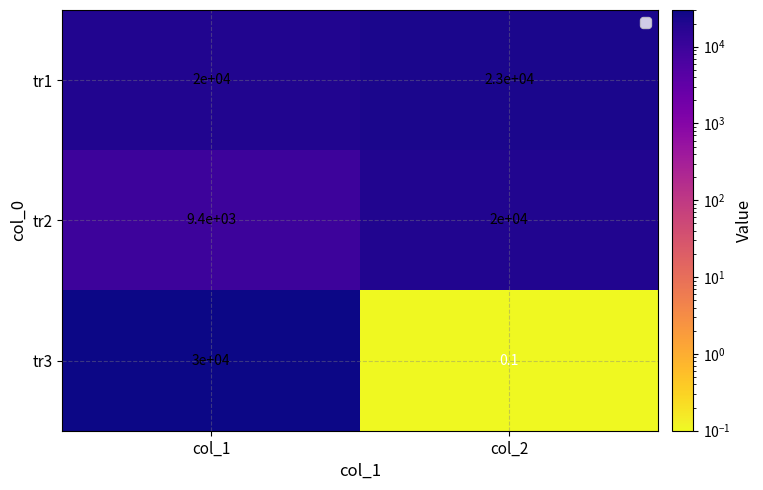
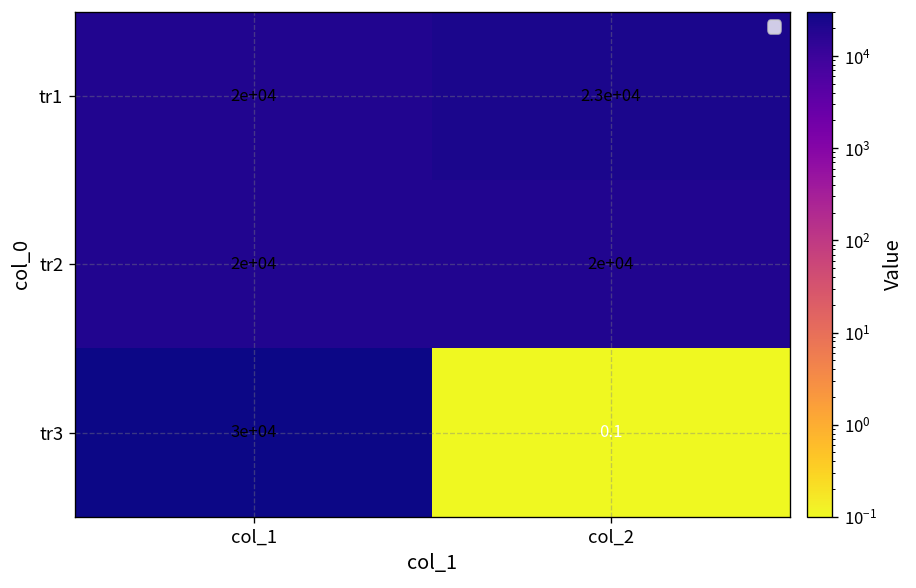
tr2, col_1: 9.4e+03 -> 2e+04
